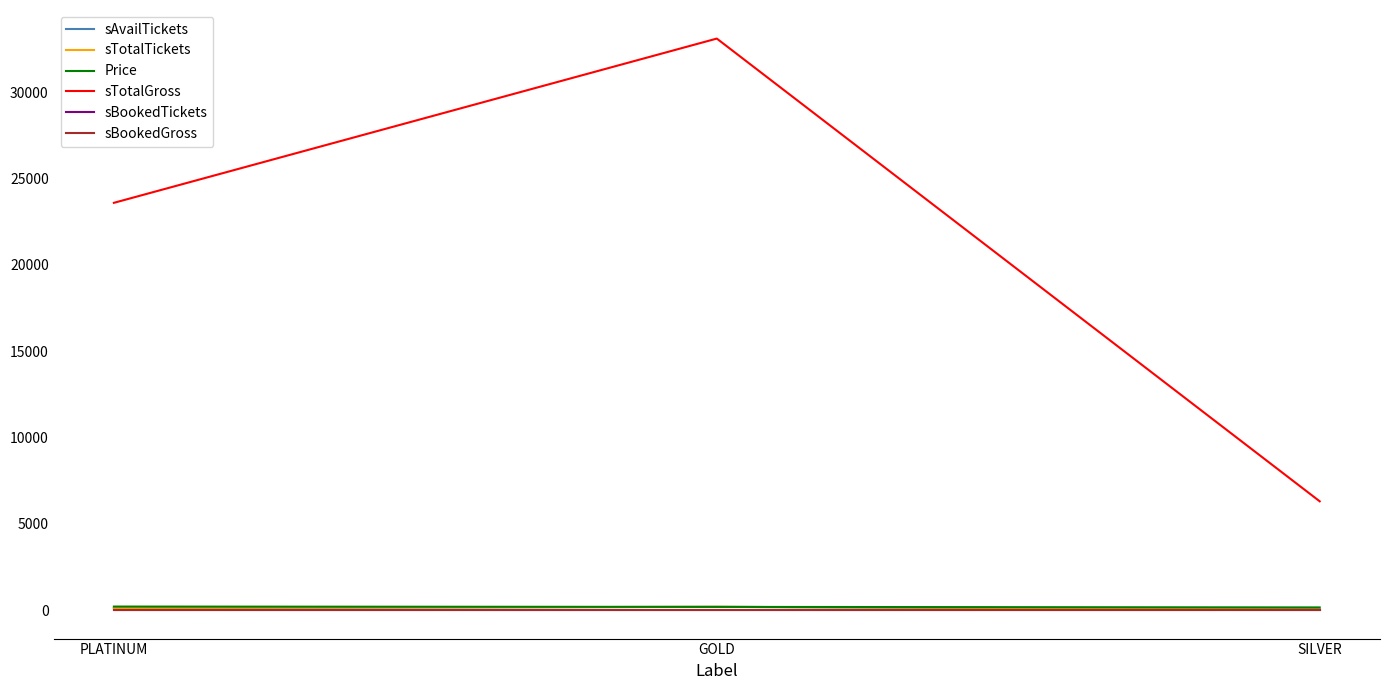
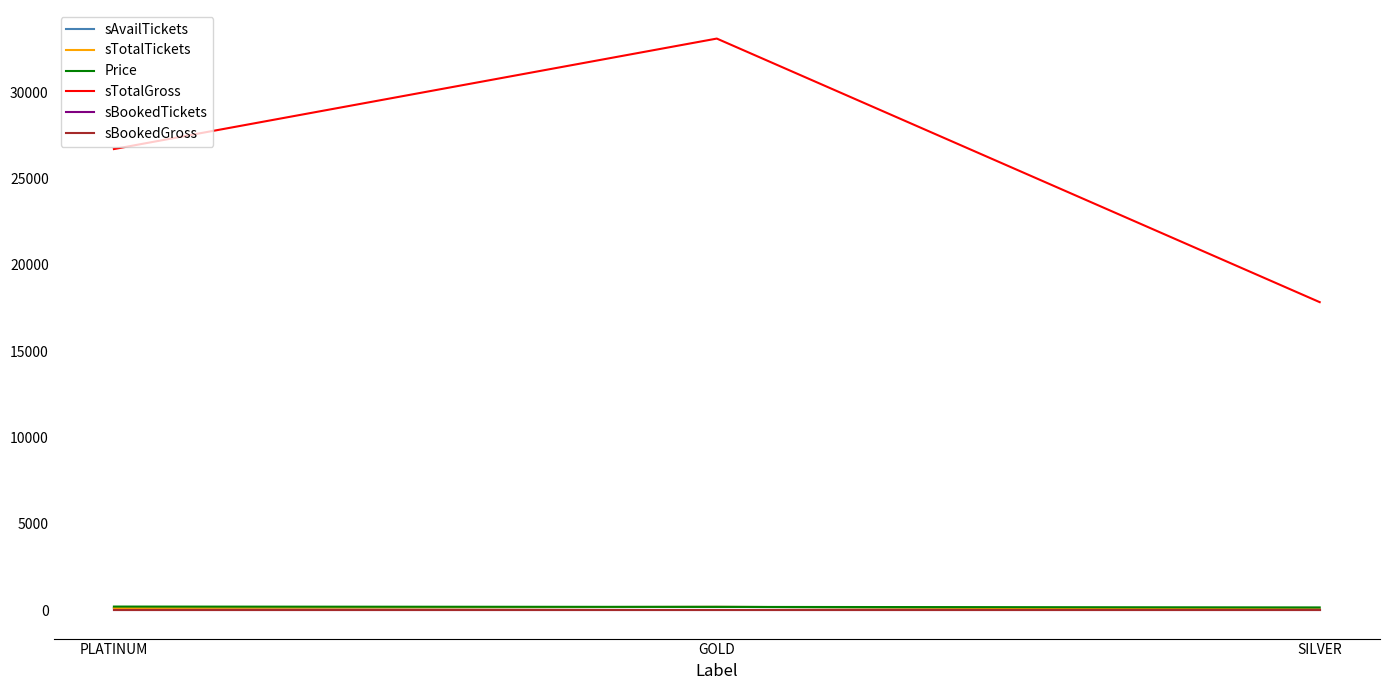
sTotalGross, PLATINUM: 23600 -> 26700
sTotalGross, SILVER: 6300 -> 17800
